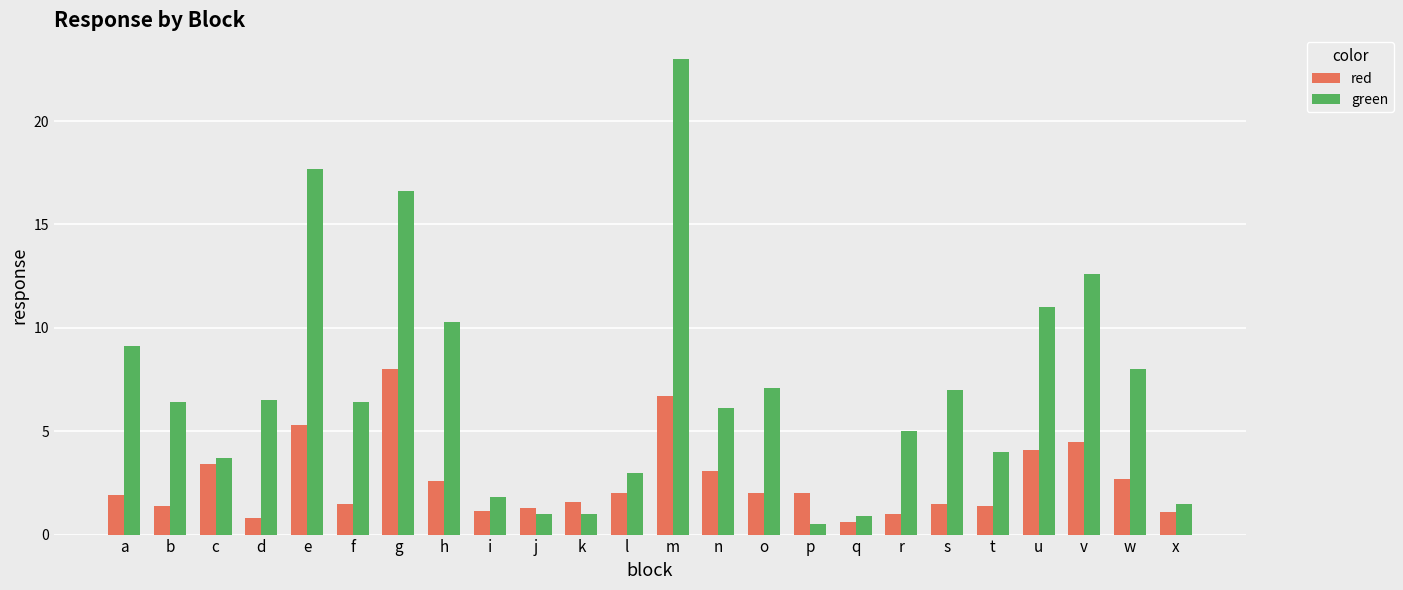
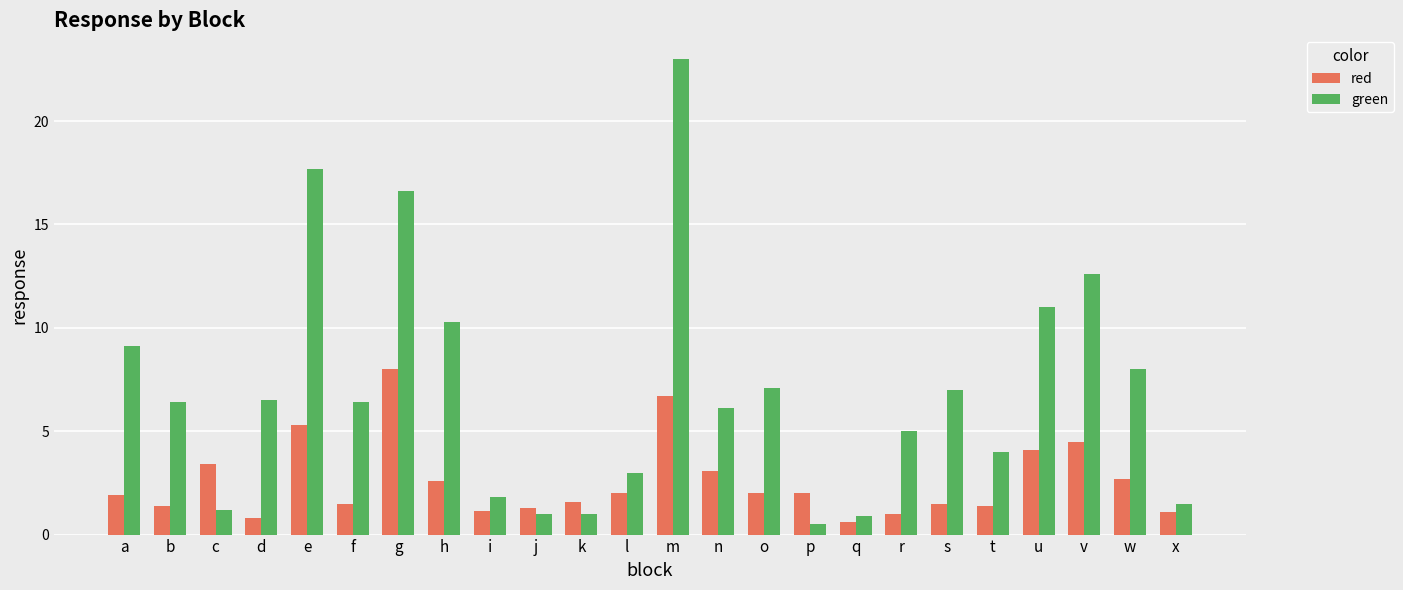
green, c: 3.7 -> 1.2
